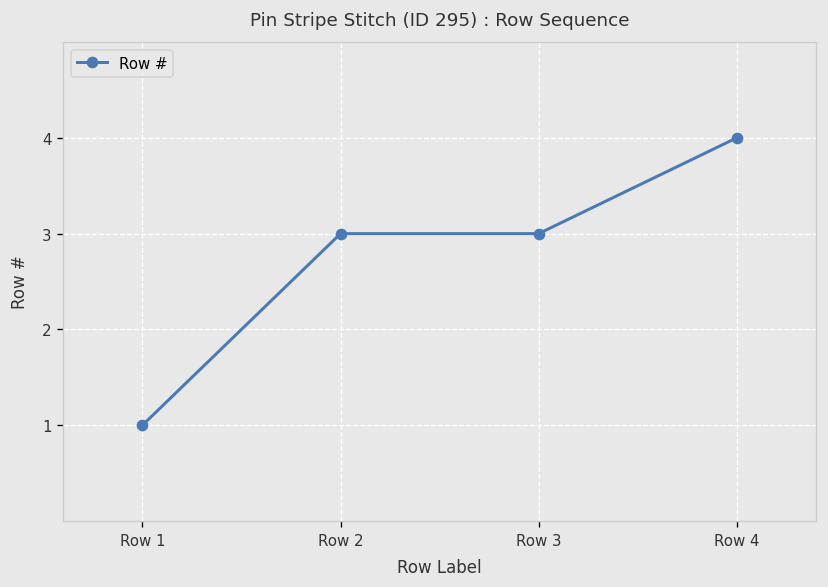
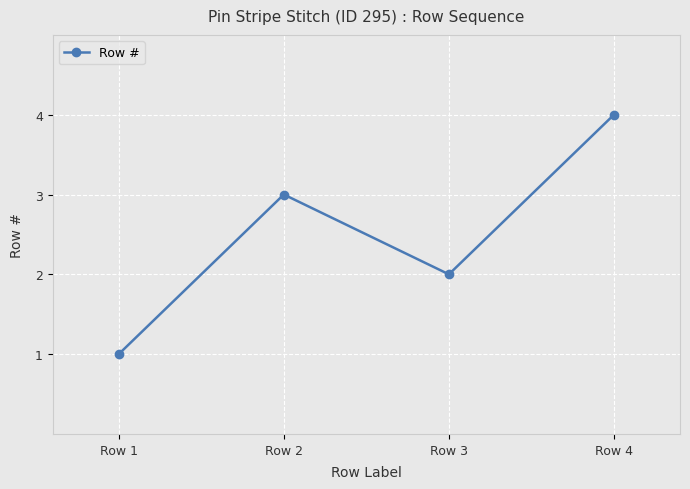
Row 3: 3 -> 2
